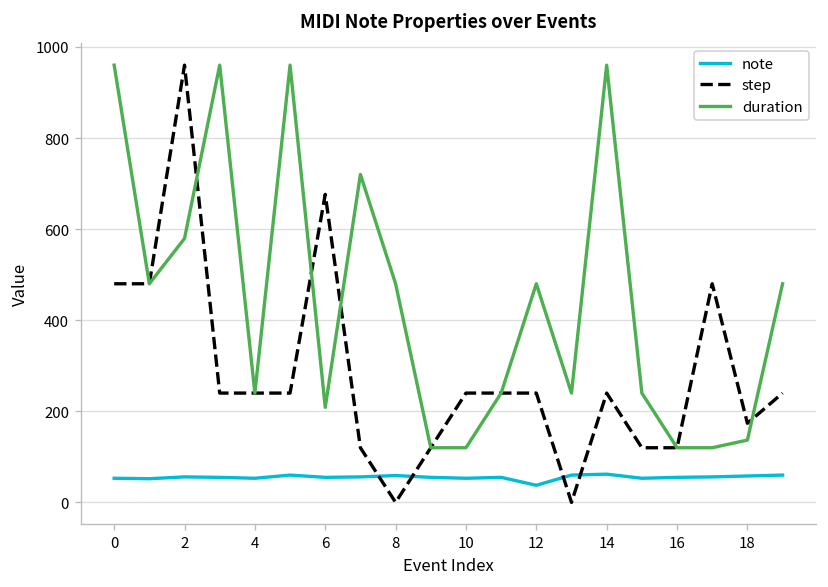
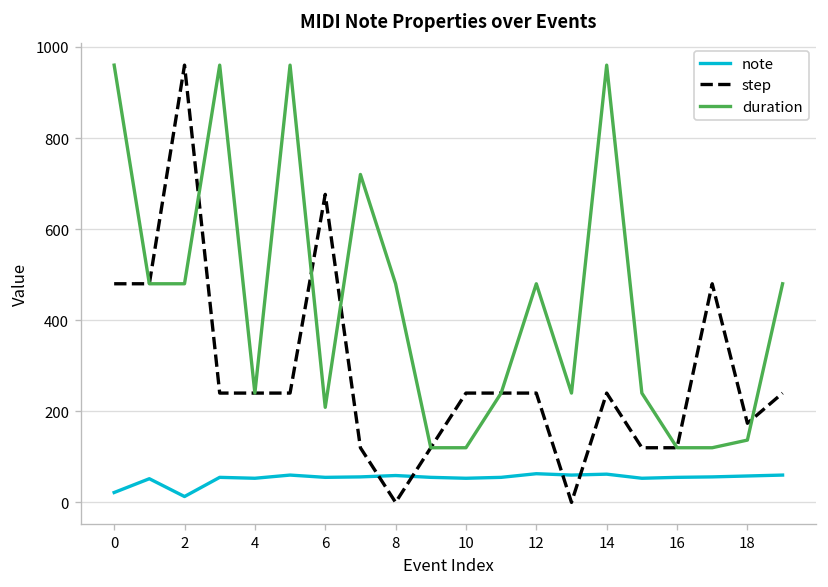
note, 0: 50 -> 20
note, 2: 60 -> 10
duration, 2: 580 -> 480
note, 12: 40 -> 60
